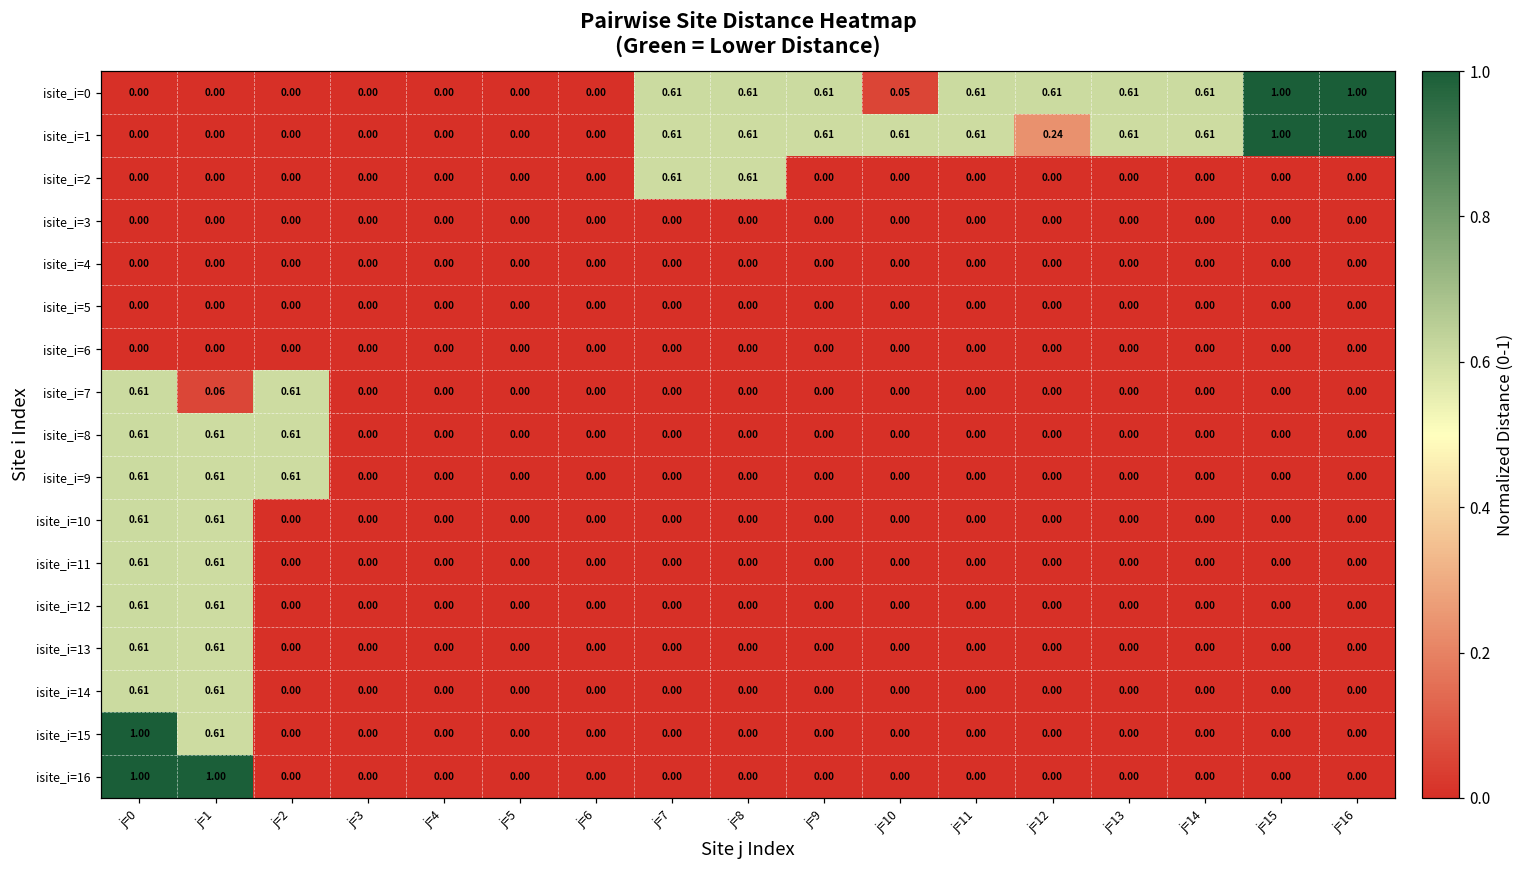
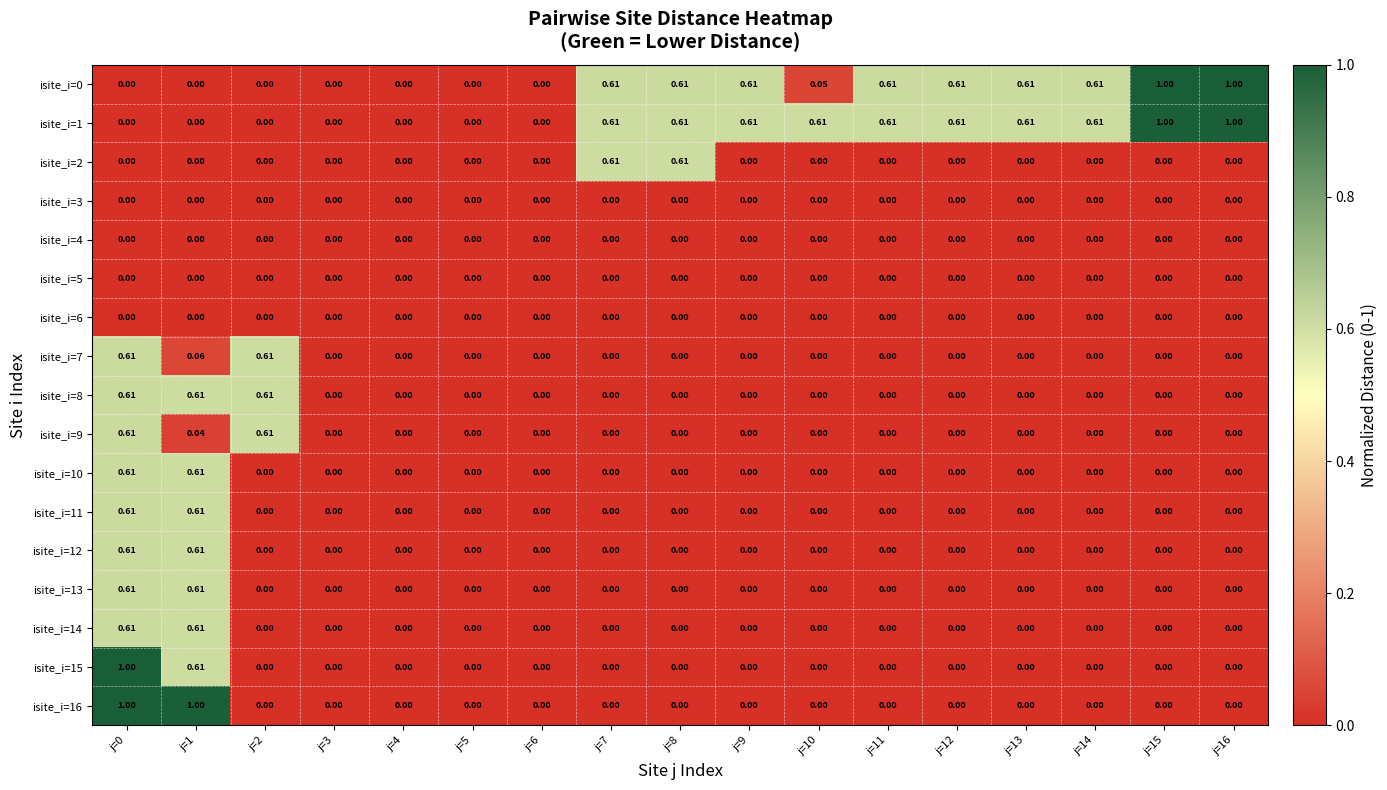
isite_i=1, j=12: 0.24 -> 0.61
isite_i=9, j=1: 0.61 -> 0.04
